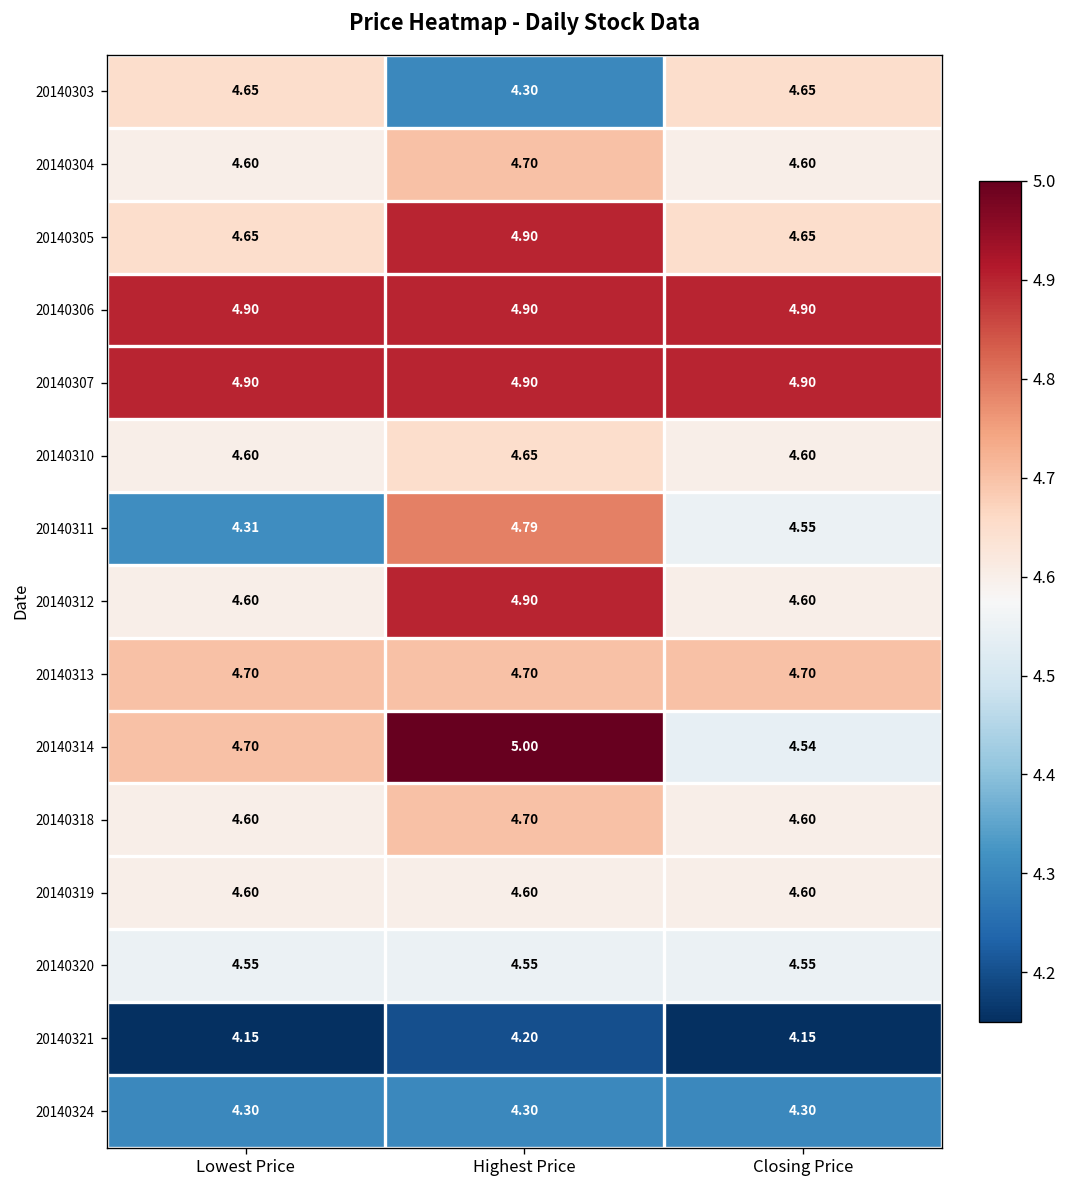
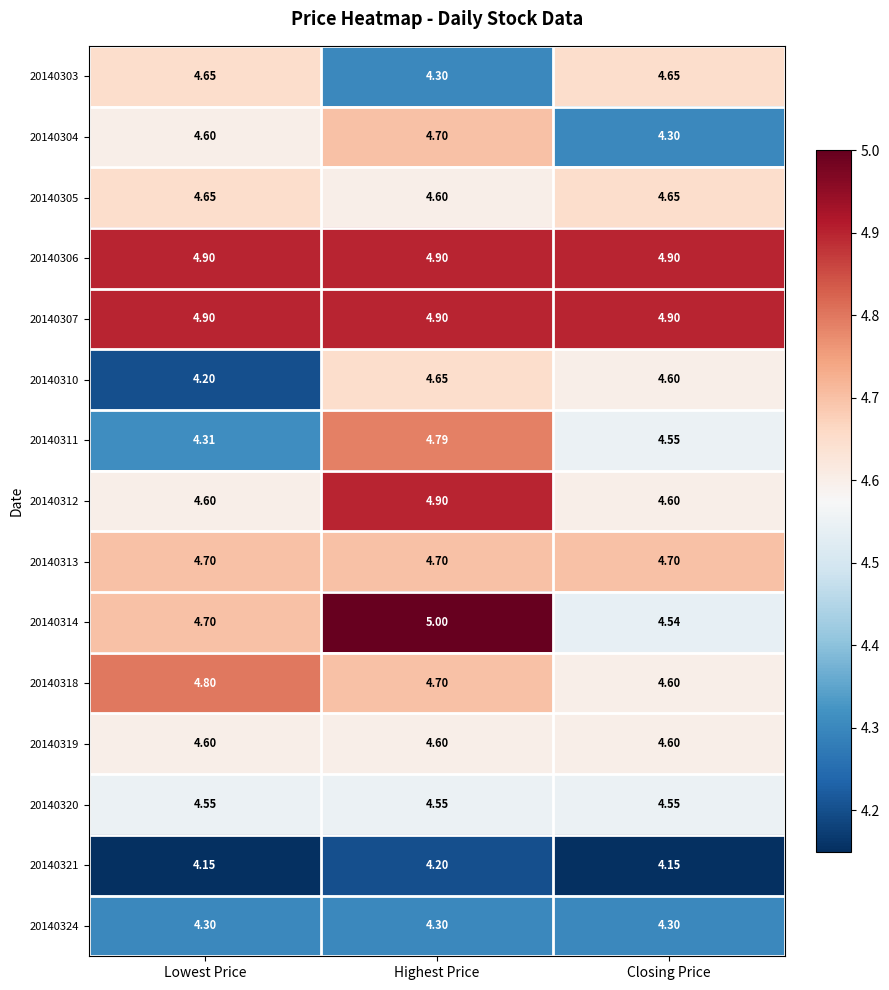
20140304, Closing Price: 4.60 -> 4.30
20140305, Highest Price: 4.90 -> 4.60
20140310, Lowest Price: 4.60 -> 4.20
20140318, Lowest Price: 4.60 -> 4.80
